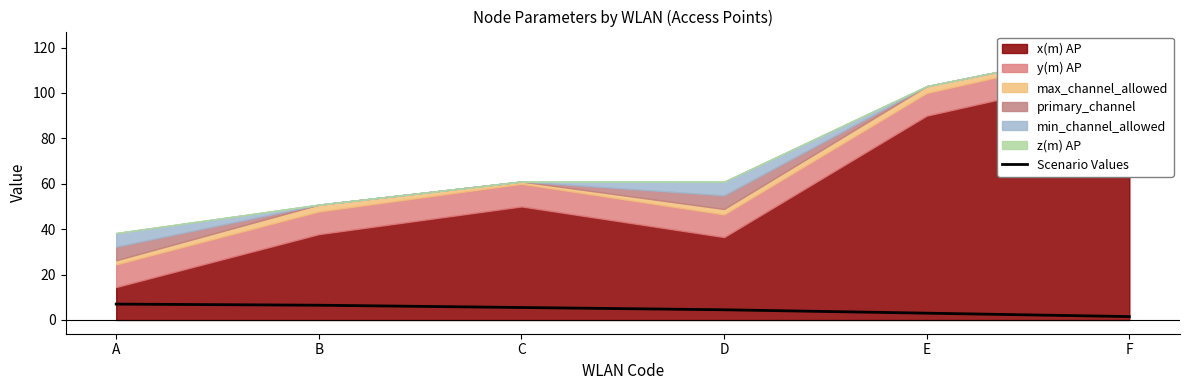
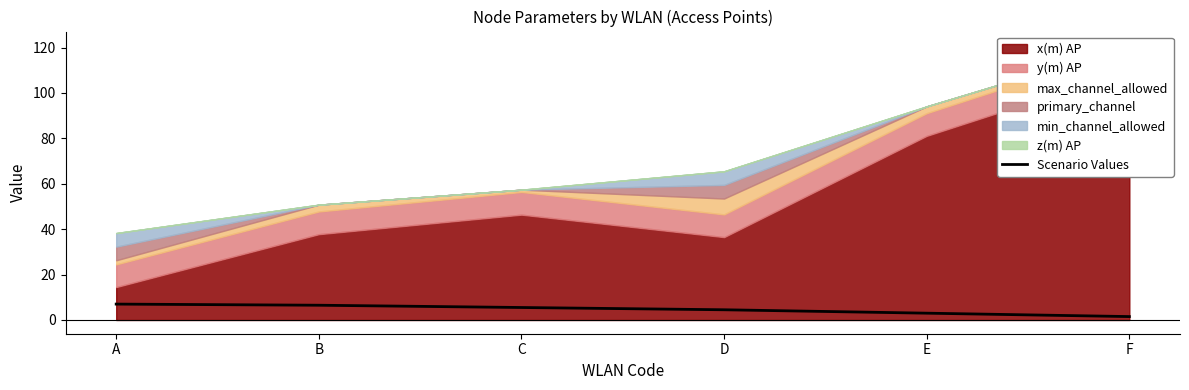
x(m) AP, C: 50 -> 46
max_channel_allowed, D: 2 -> 7
x(m) AP, E: 90 -> 81
